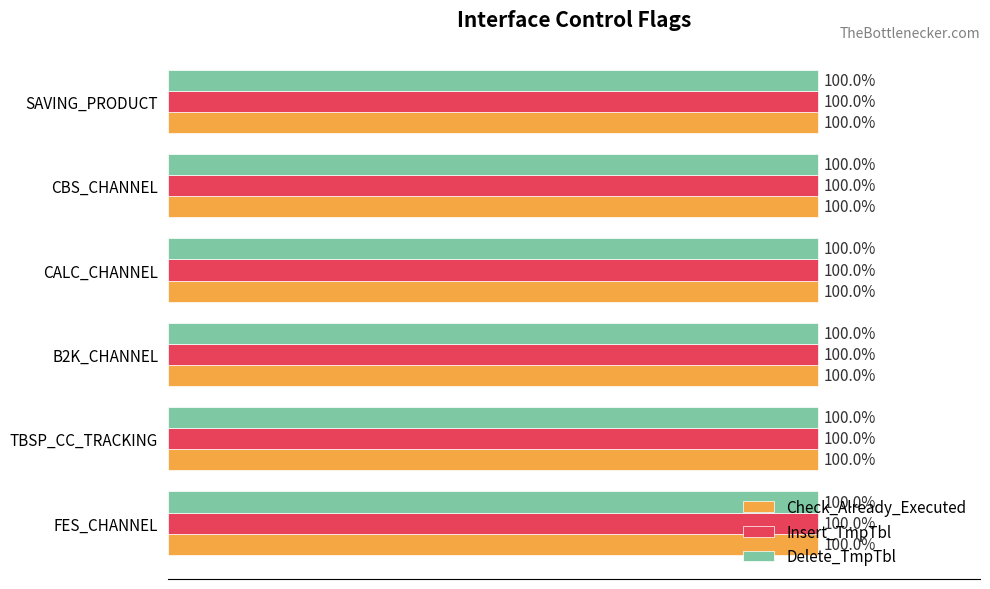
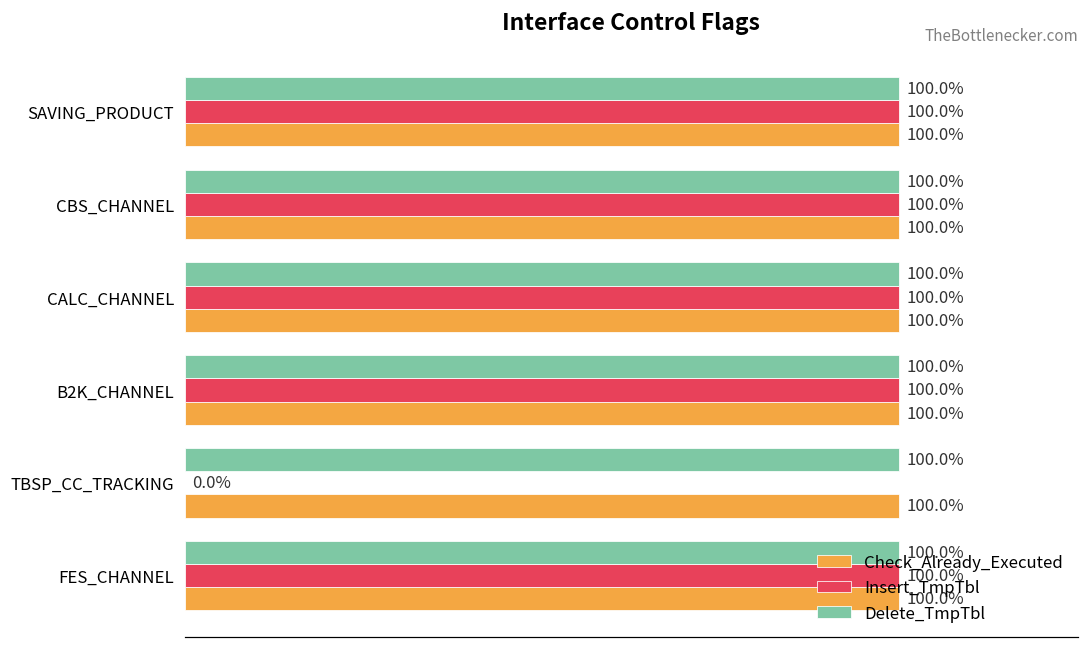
Insert_TmpTbl, TBSP_CC_TRACKING: 100.0% -> 0.0%
